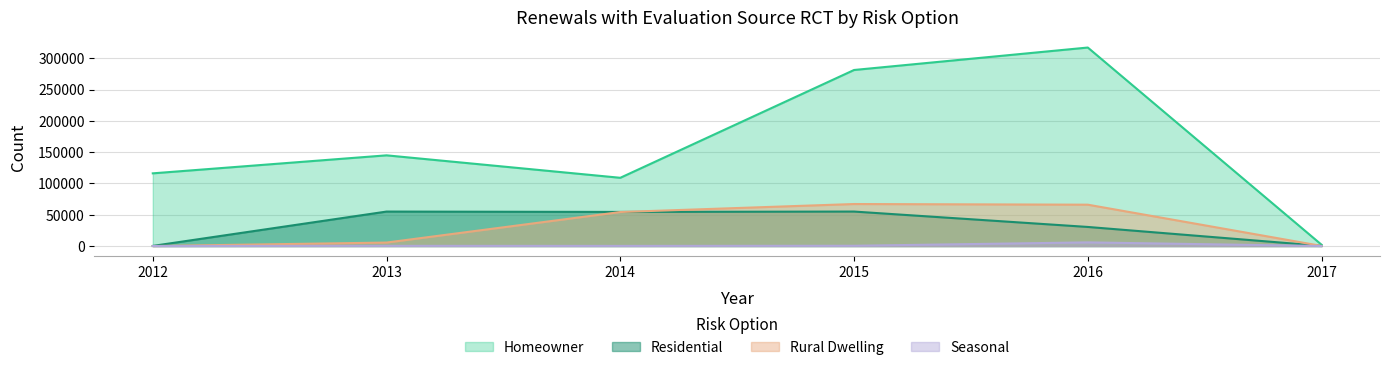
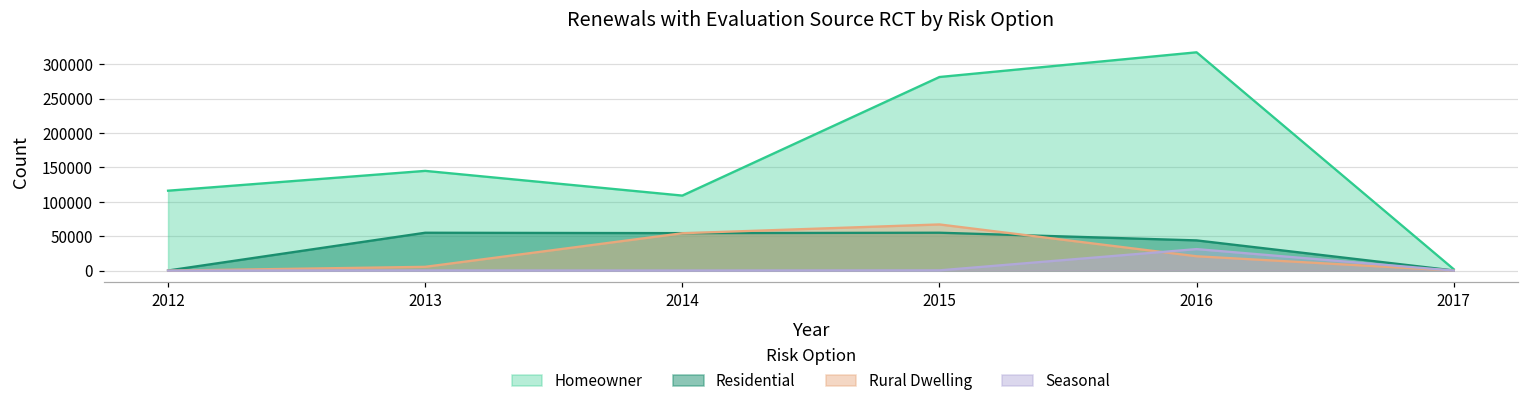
Residential, 2016: 30000 -> 40000
Rural Dwelling, 2016: 70000 -> 20000
Seasonal, 2016: 10000 -> 30000
